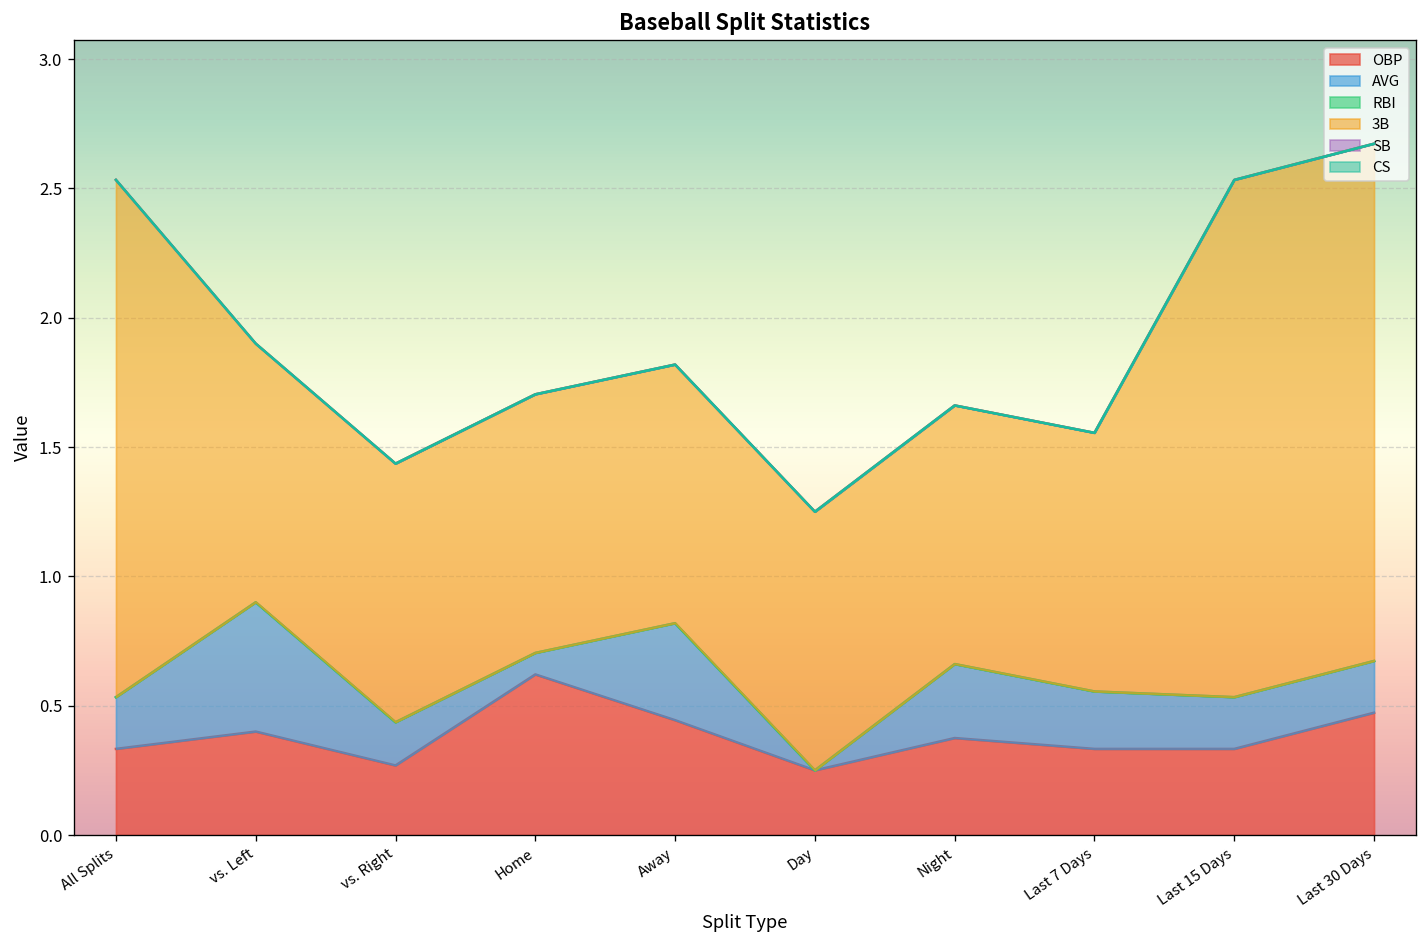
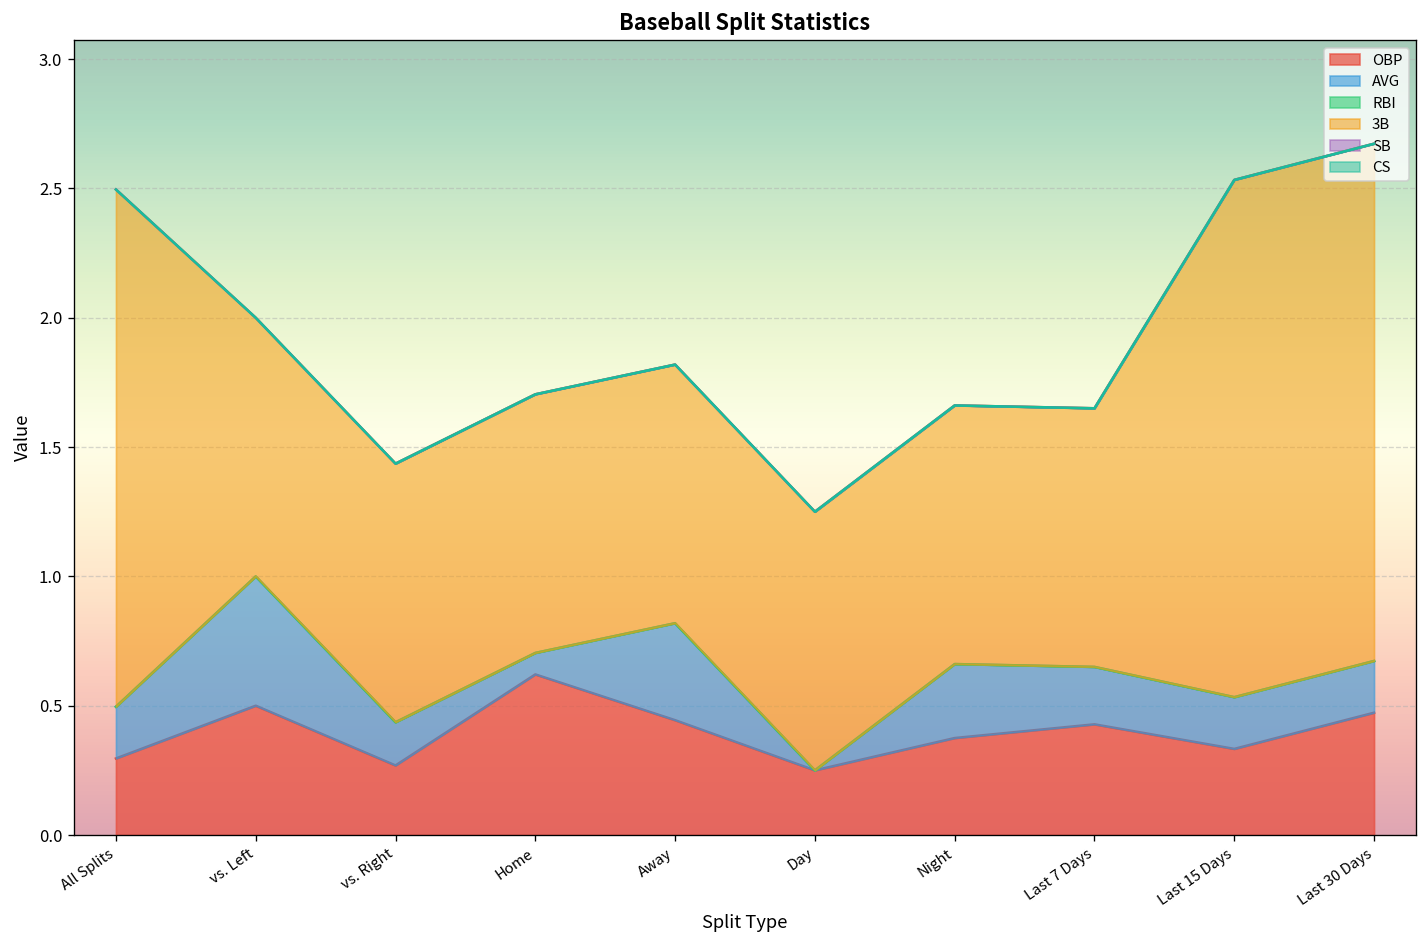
OBP, All Splits: 0.33 -> 0.30
OBP, vs. Left: 0.4 -> 0.5
OBP, Last 7 Days: 0.33 -> 0.43
